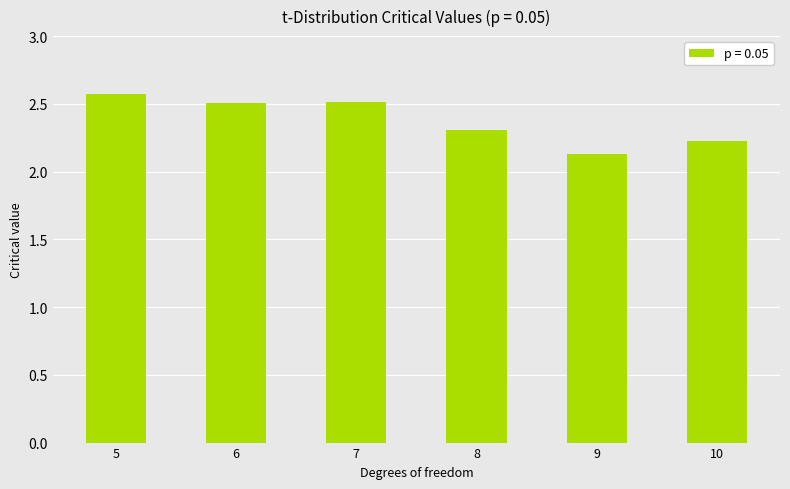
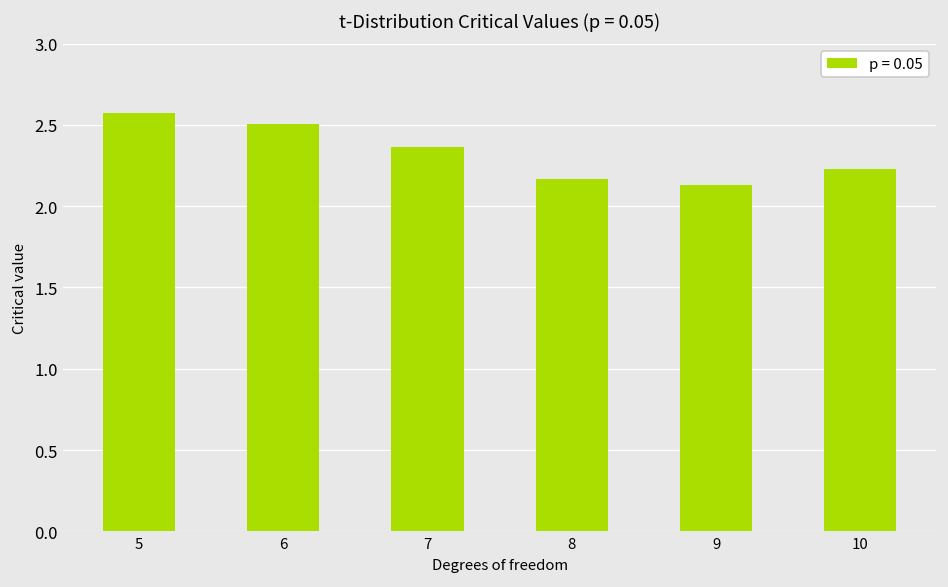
7: 2.52 -> 2.37
8: 2.31 -> 2.17
